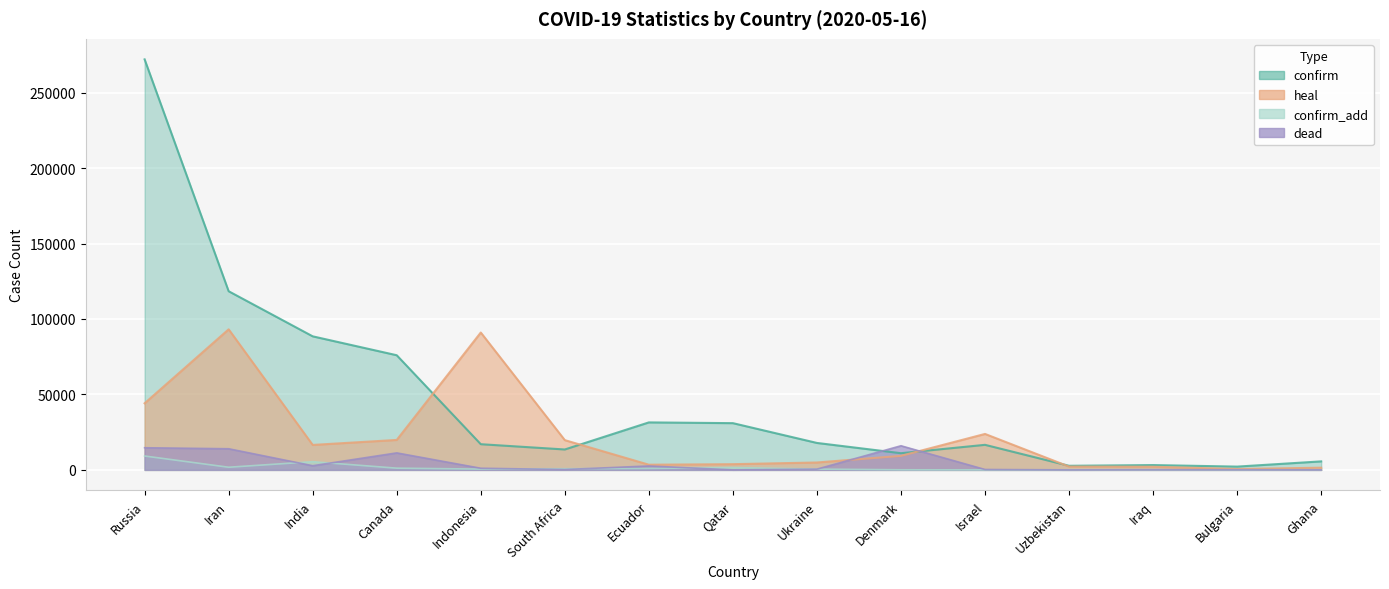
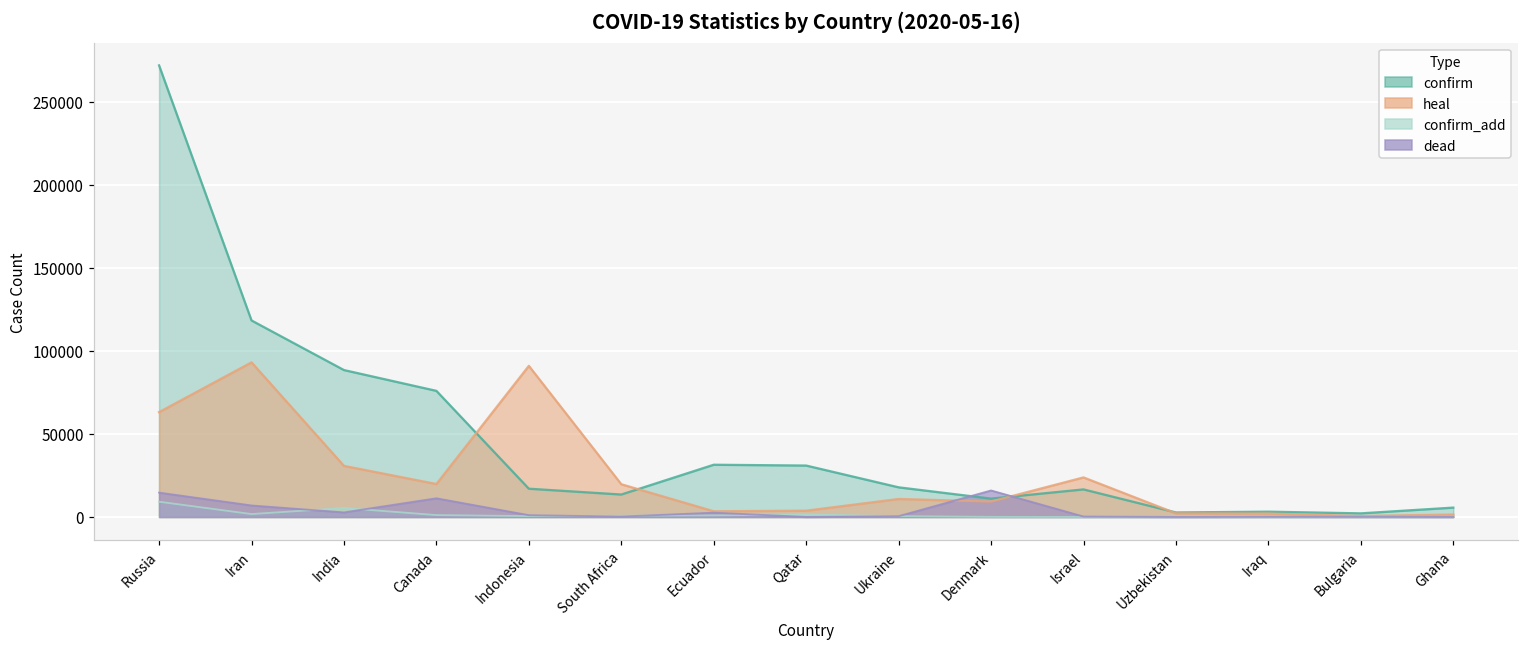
heal, Russia: 44000 -> 63000
dead, Iran: 14000 -> 7000
heal, India: 17000 -> 31000
heal, Ukraine: 5000 -> 11000
